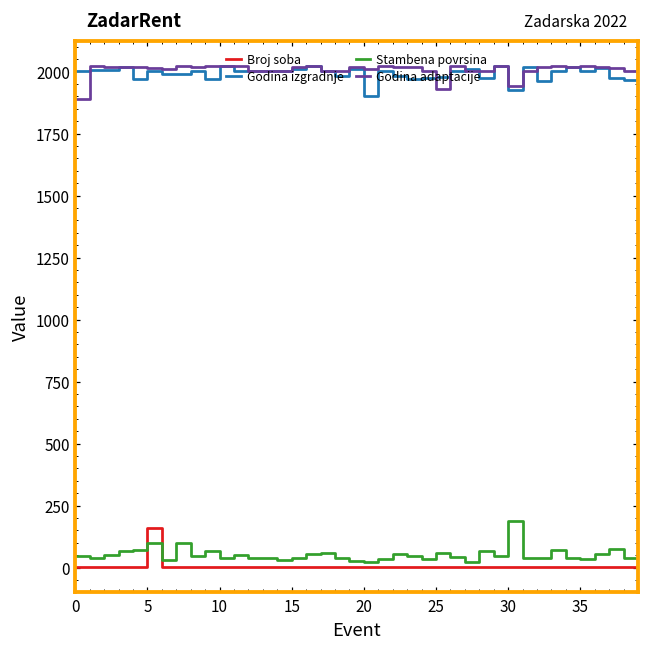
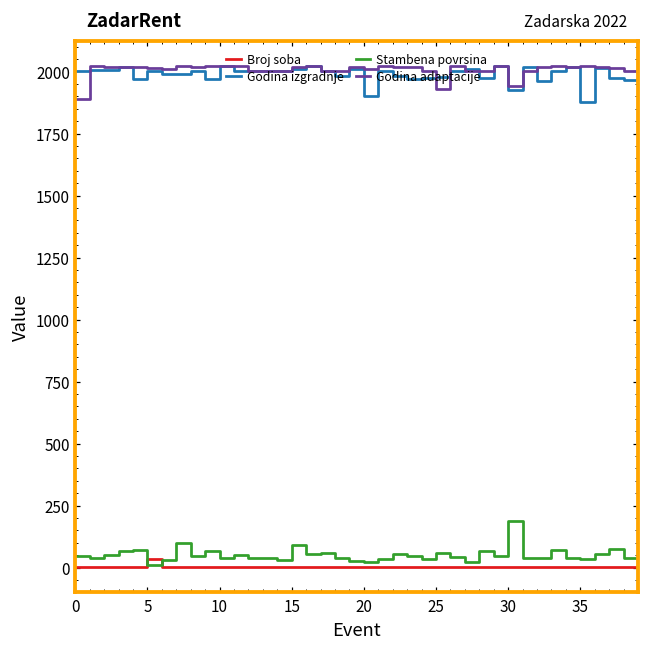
Broj soba, 5: 160 -> 40
Stambena povrsina, 5: 100 -> 10
Stambena povrsina, 15: 40 -> 90
Godina izgradnje, 35: 2000 -> 1880
